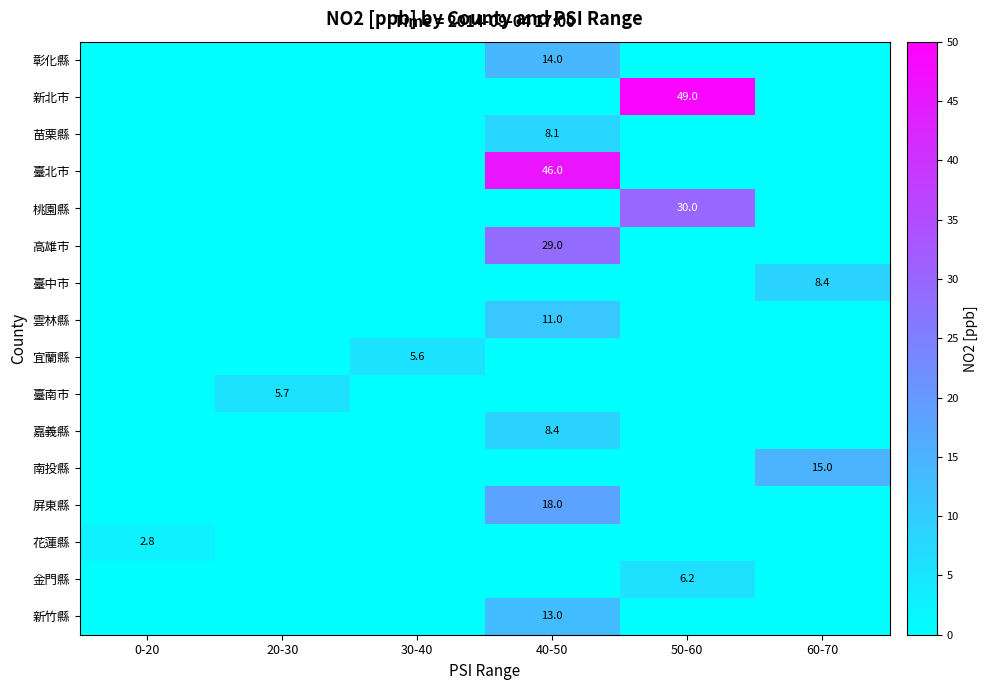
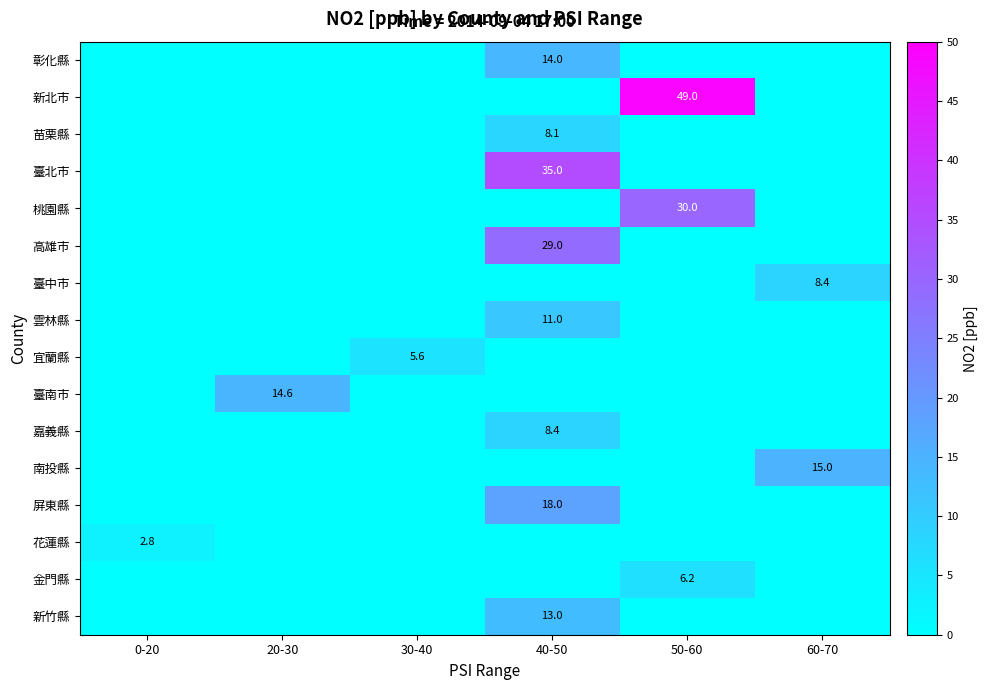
臺北市, 40-50: 46.0 -> 35.0
臺南市, 20-30: 5.7 -> 14.6
